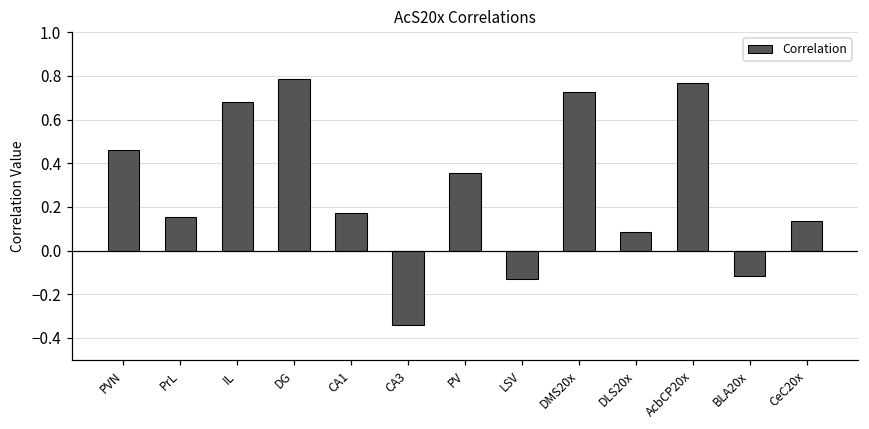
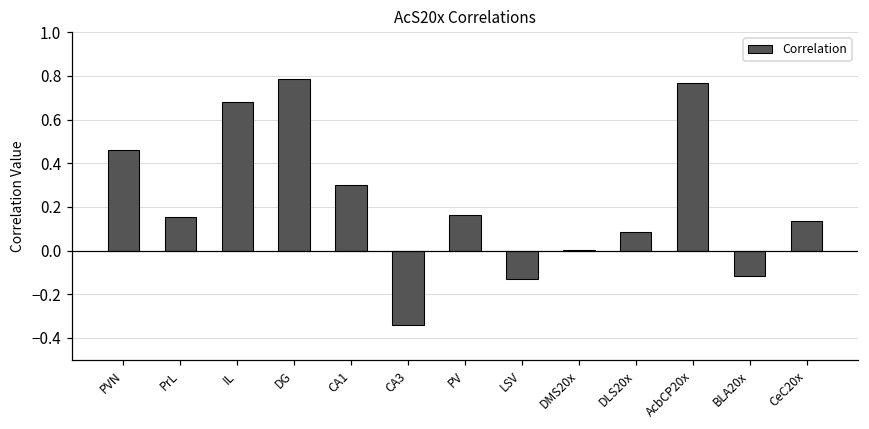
CA1: 0.17 -> 0.30
PV: 0.36 -> 0.16
DMS20x: 0.73 -> 0.00
